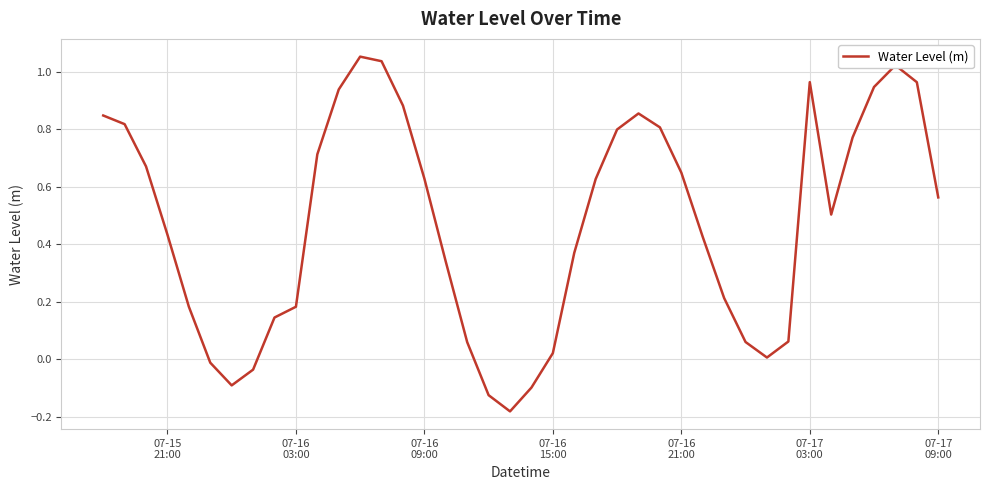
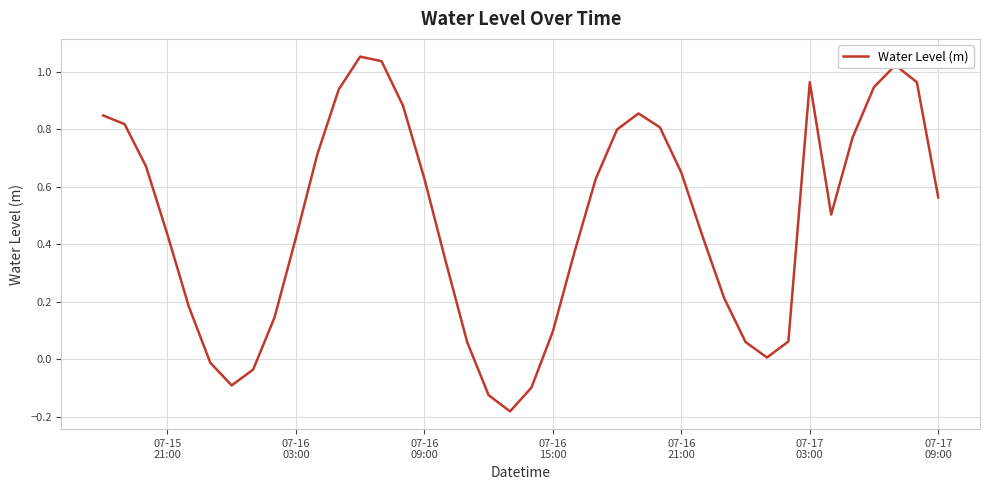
07-16 03:00: 0.18 -> 0.42
07-16 15:00: 0.02 -> 0.10
